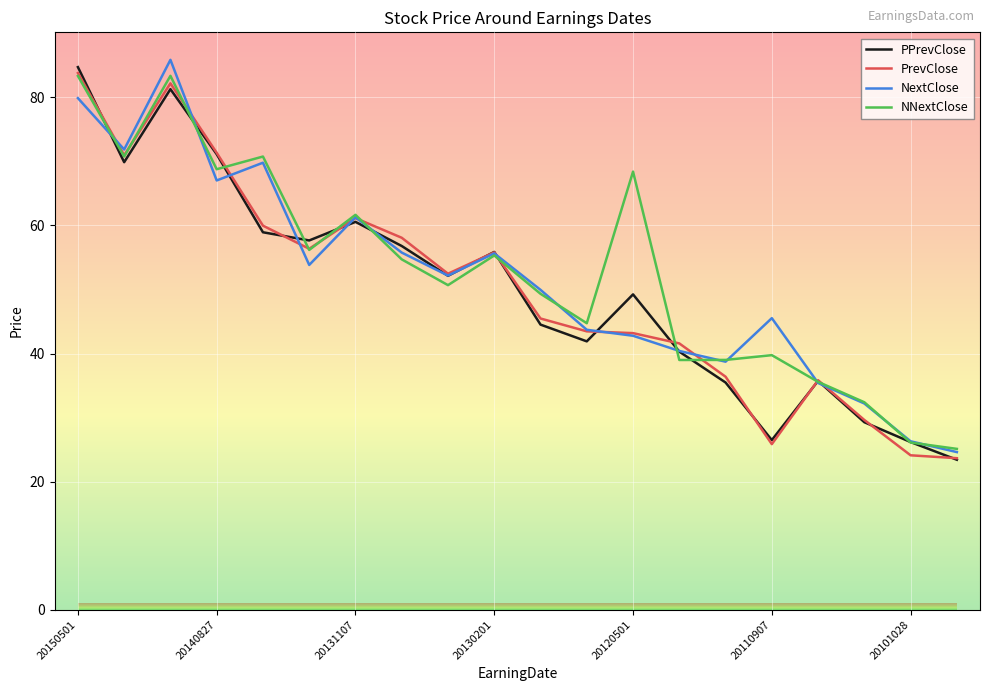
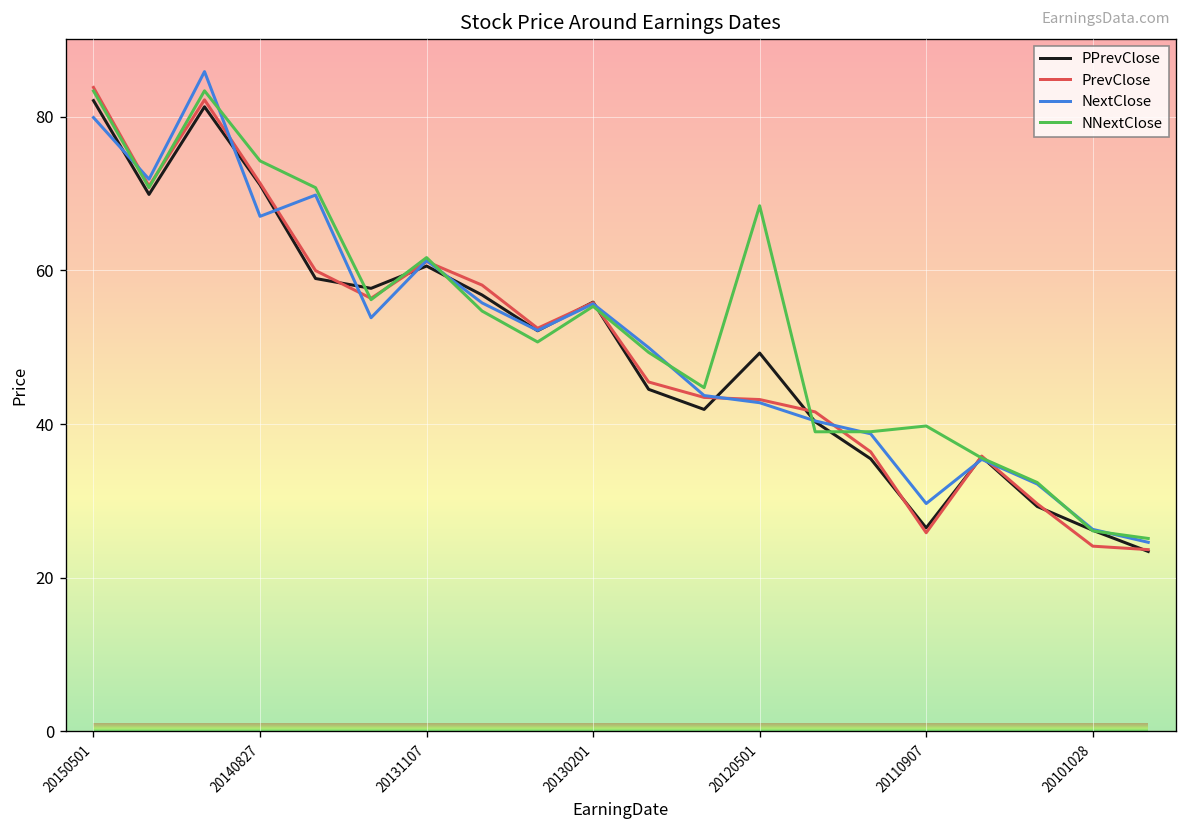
PPrevClose, 20150501: 85 -> 82
NNextClose, 20140827: 69 -> 74
NextClose, 20110907: 46 -> 30
